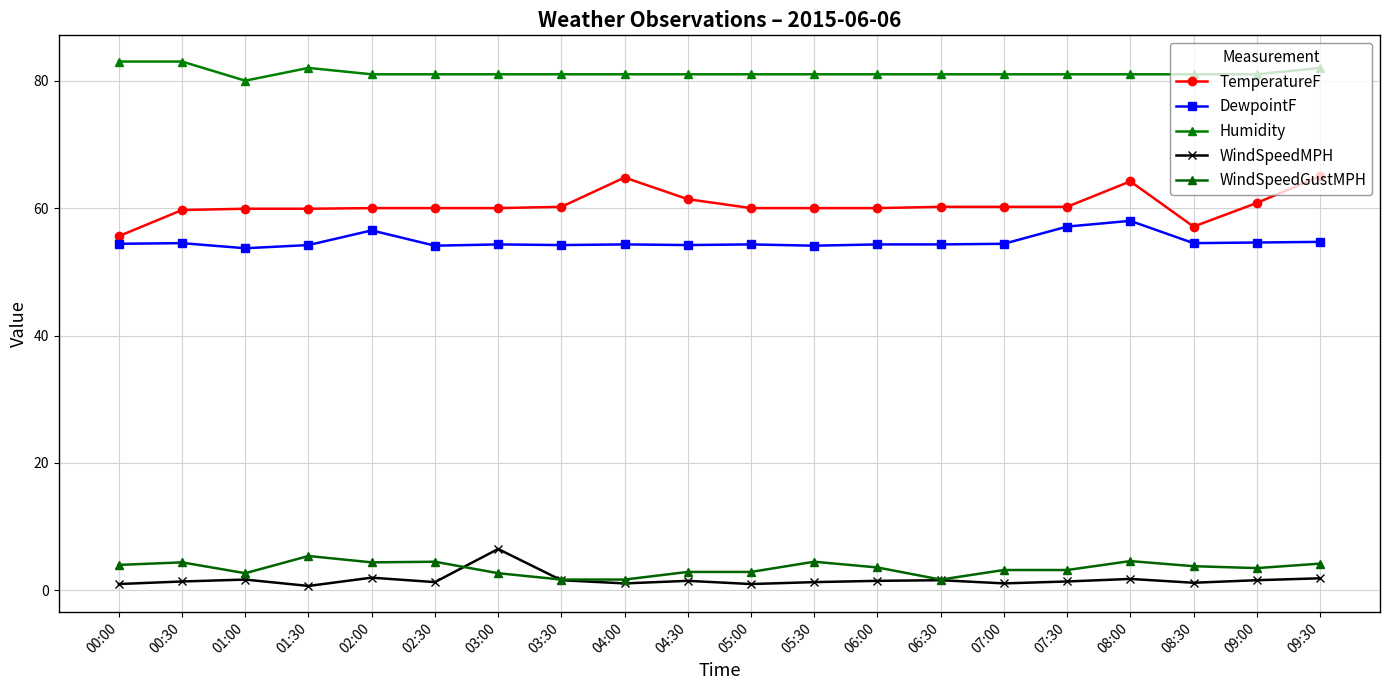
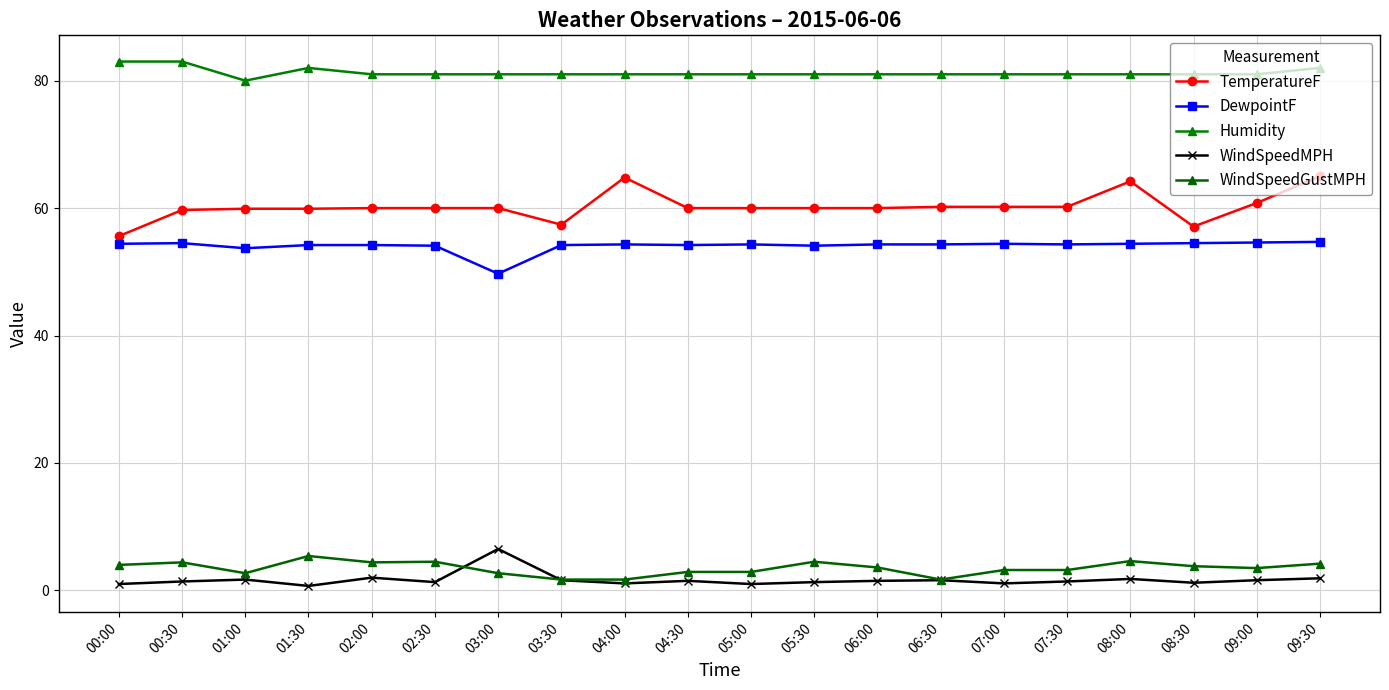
DewpointF, 02:00: 57 -> 54
DewpointF, 03:00: 54 -> 50
TemperatureF, 03:30: 60 -> 57
TemperatureF, 04:30: 61 -> 60
DewpointF, 07:30: 57 -> 54
DewpointF, 08:00: 58 -> 54
